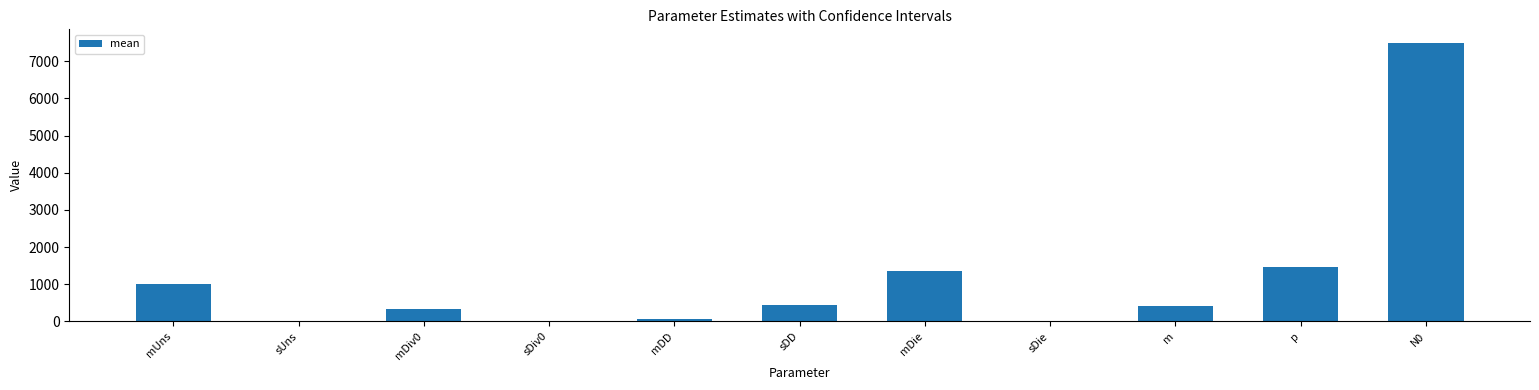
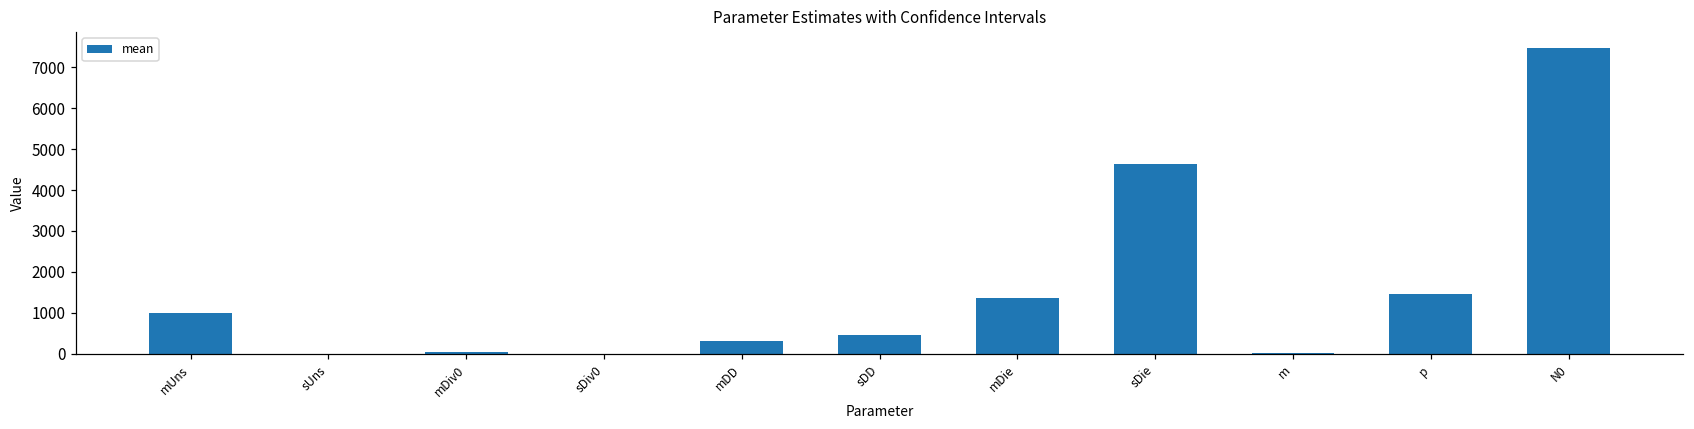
mDiv0: 300 -> 0
mDD: 100 -> 300
sDie: 0 -> 4600
m: 400 -> 0
